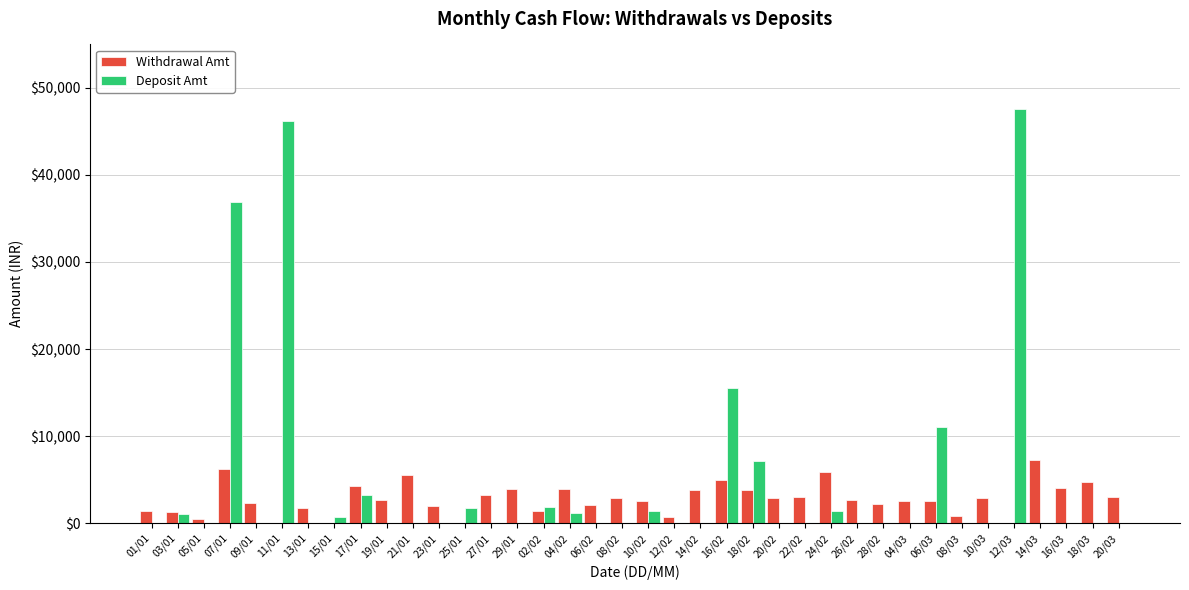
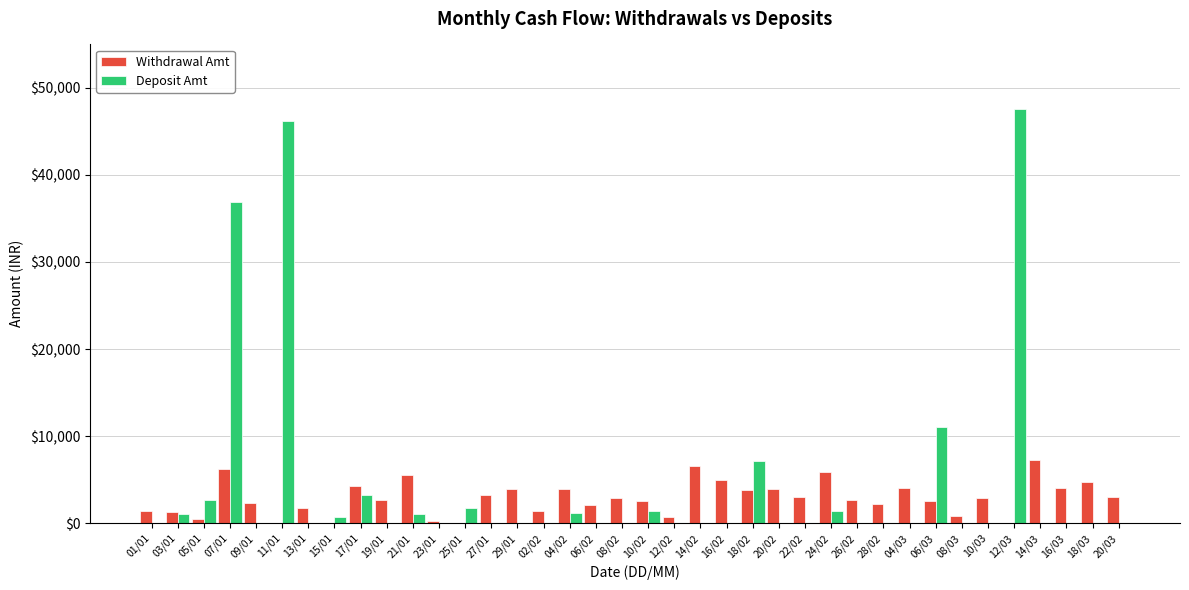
Deposit Amt, 05/01: $0 -> $3,000
Deposit Amt, 21/01: $0 -> $1,000
Withdrawal Amt, 23/01: $2,000 -> $0
Deposit Amt, 02/02: $2,000 -> $0
Withdrawal Amt, 14/02: $4,000 -> $7,000
Deposit Amt, 16/02: $16,000 -> $0
Withdrawal Amt, 20/02: $3,000 -> $4,000
Withdrawal Amt, 04/03: $3,000 -> $4,000
